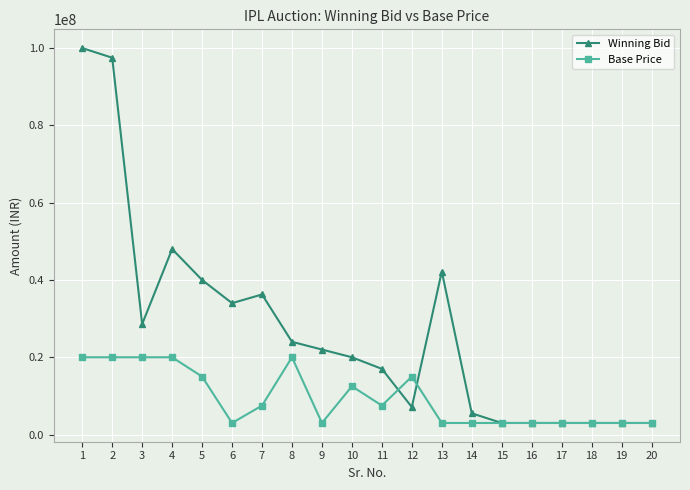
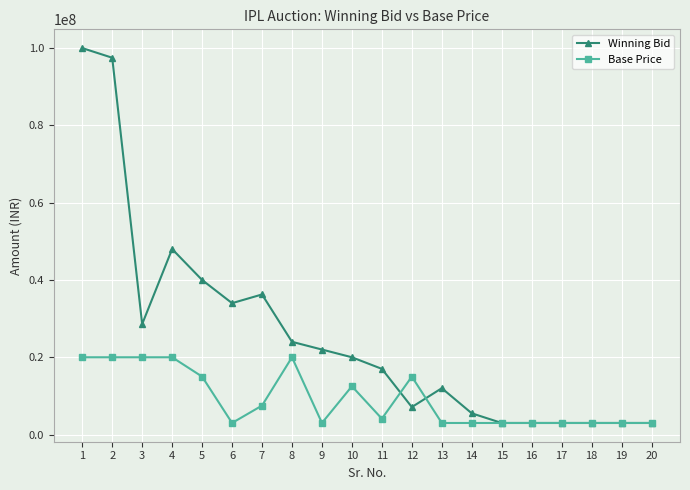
Base Price, 11: 8000000 -> 4000000
Winning Bid, 13: 42000000 -> 12000000
